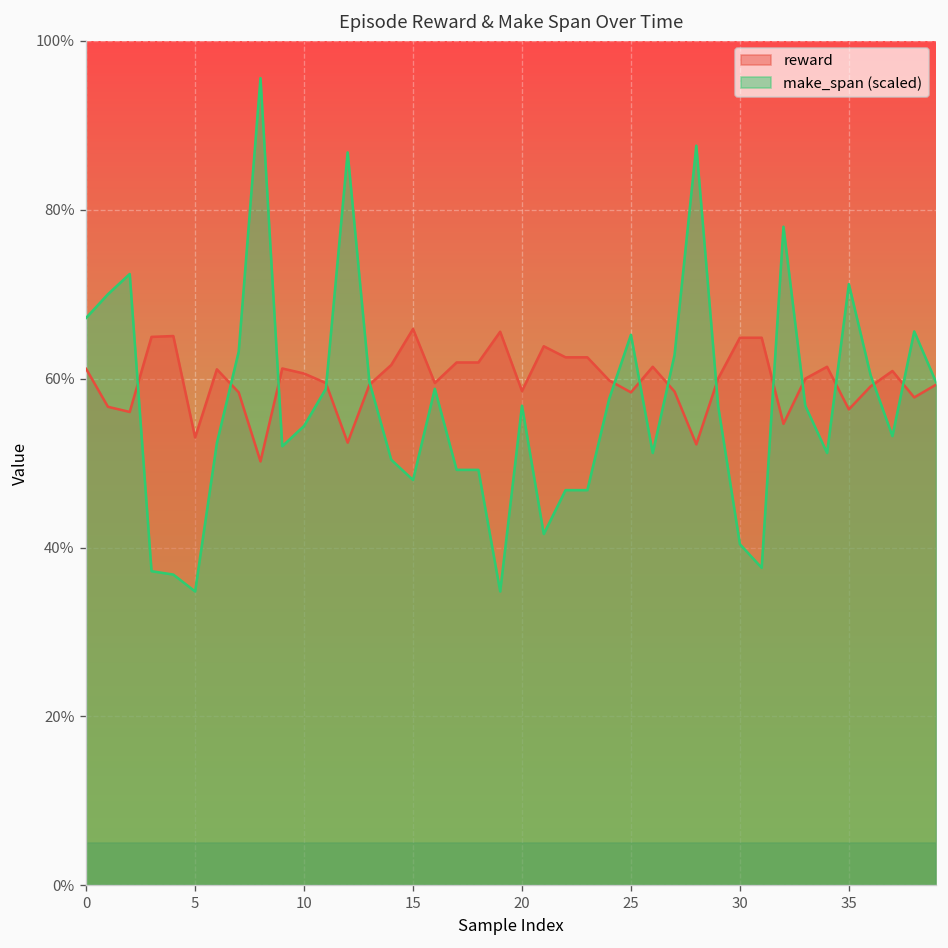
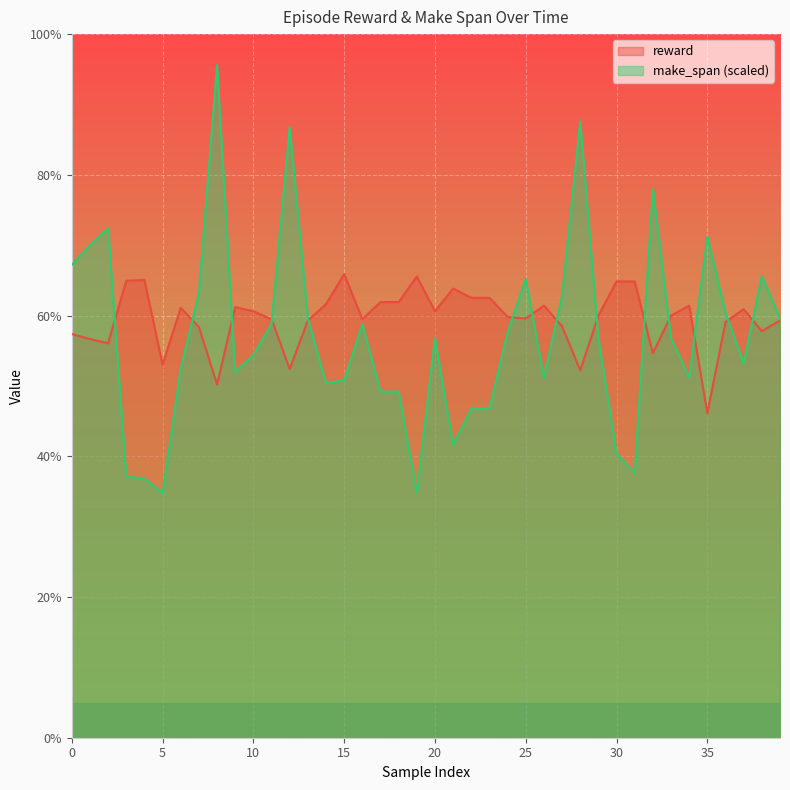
reward, 0: 61% -> 57%
make_span (scaled), 15: 48% -> 51%
reward, 20: 59% -> 61%
reward, 25: 58% -> 60%
reward, 35: 56% -> 46%
